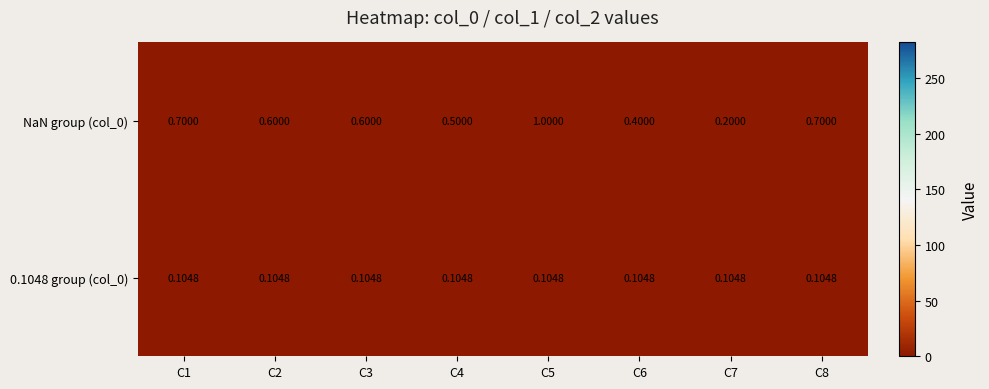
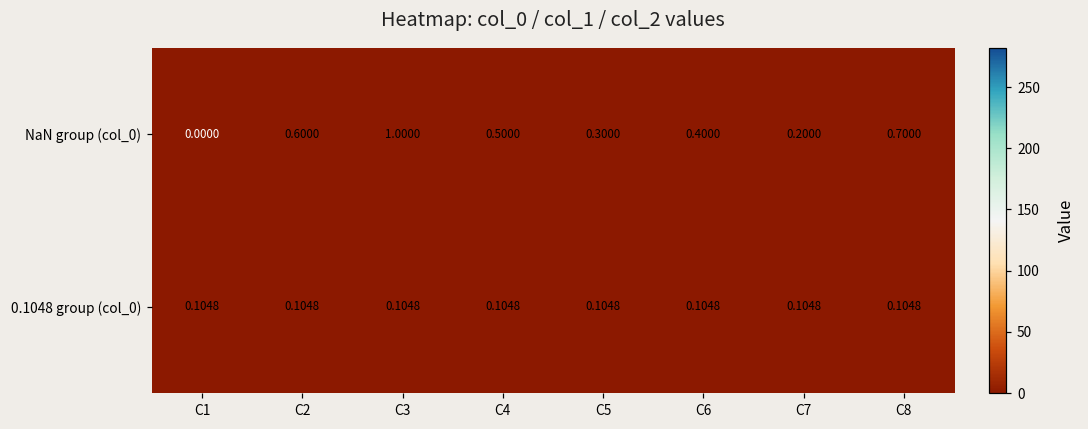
NaN group (col_0), C1: 0.7000 -> 0.0000
NaN group (col_0), C3: 0.6000 -> 1.0000
NaN group (col_0), C5: 1.0000 -> 0.3000
